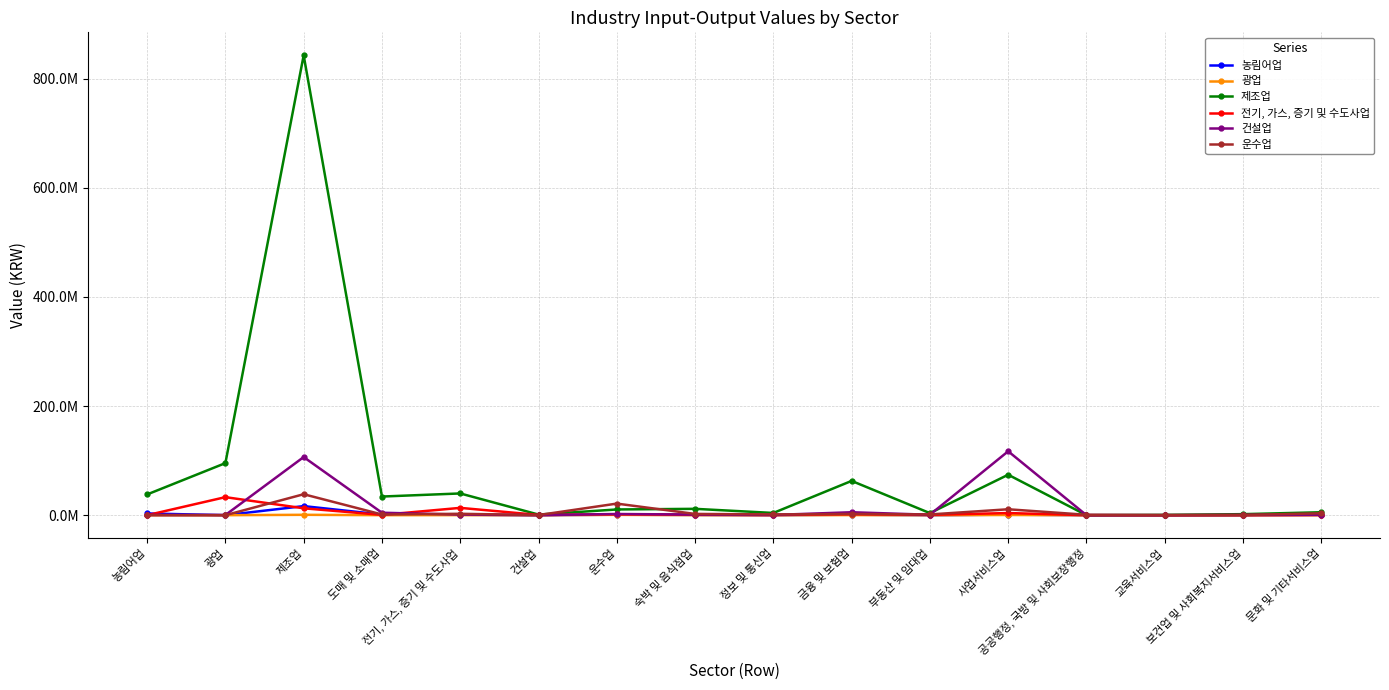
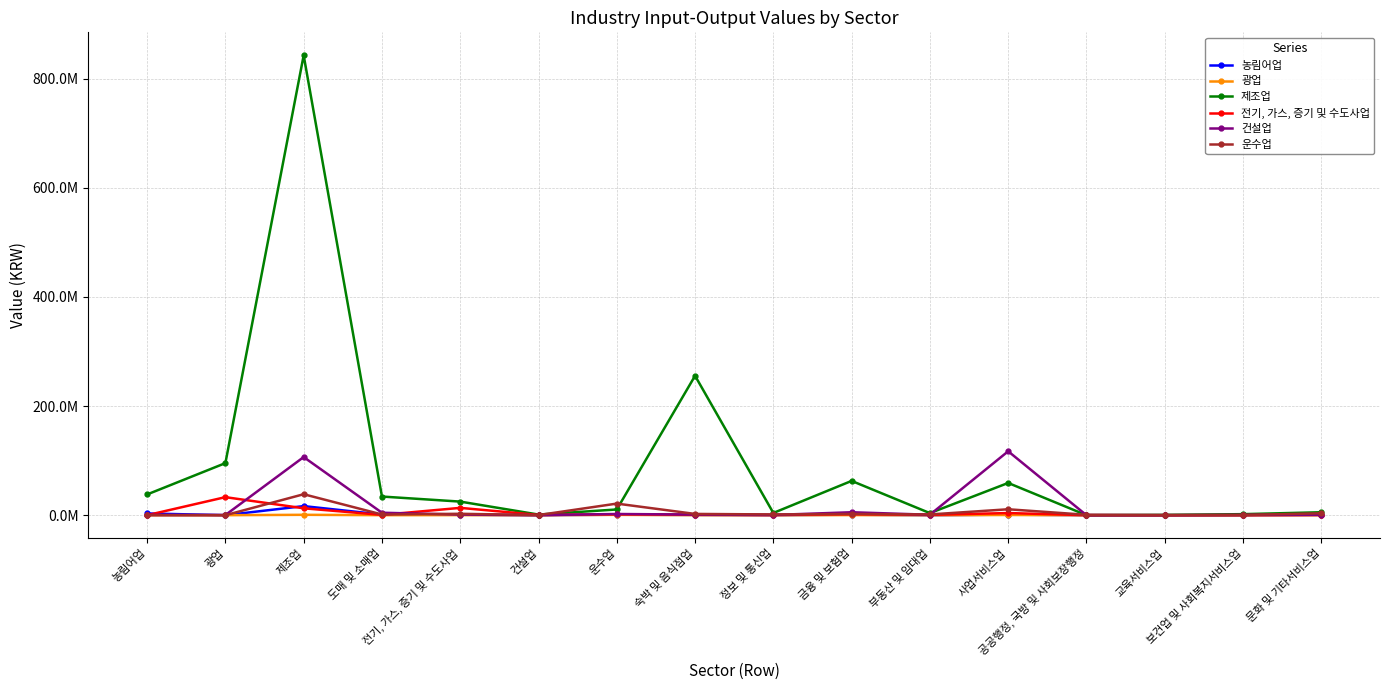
제조업, 전기, 가스, 증기 및 수도사업: 40000000 -> 20000000
제조업, 숙박 및 음식점업: 10000000 -> 260000000
제조업, 사업서비스업: 70000000 -> 60000000
